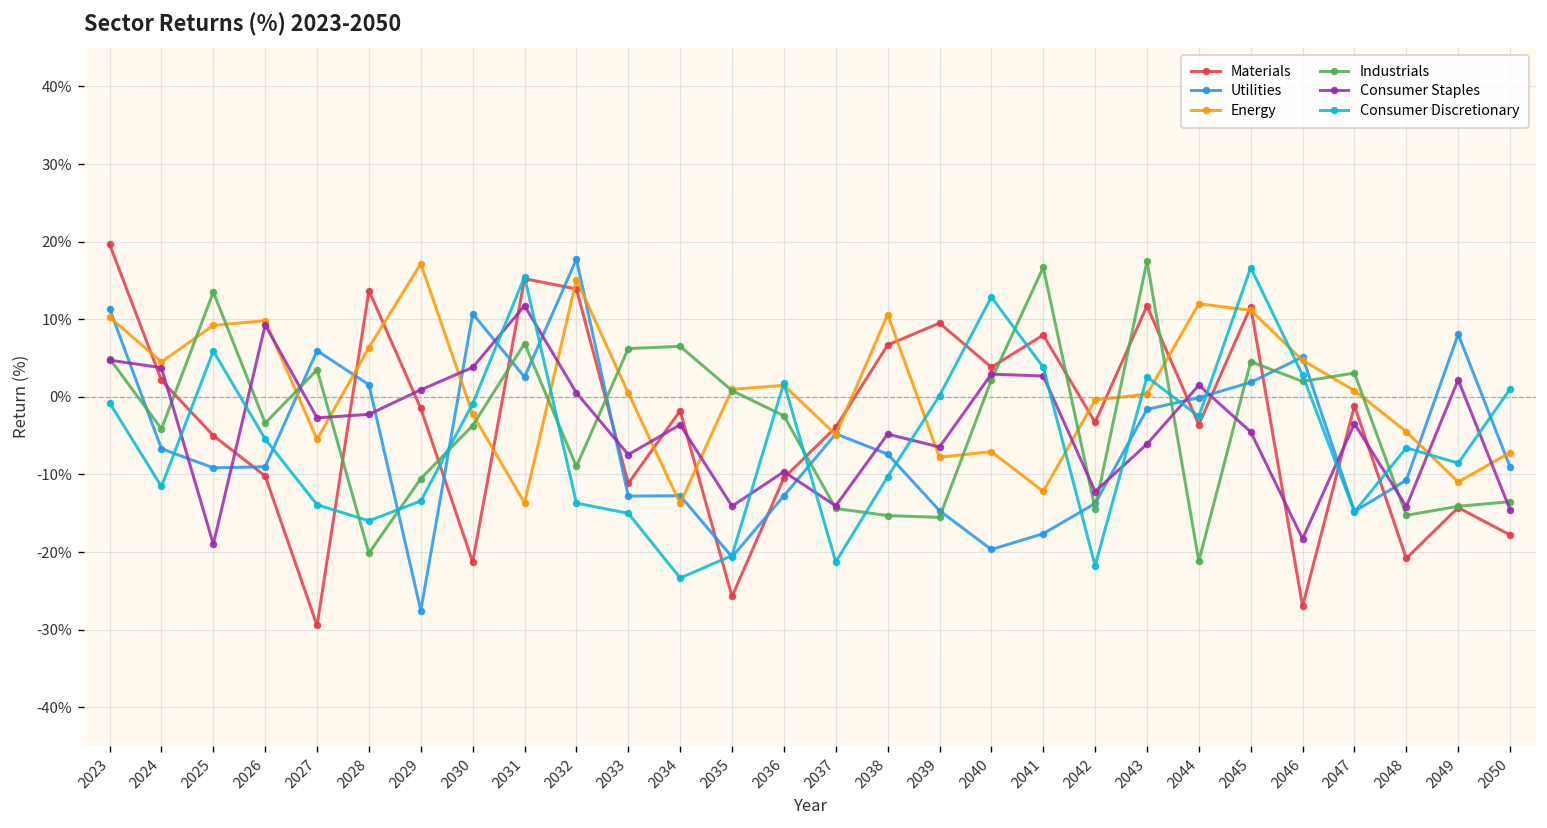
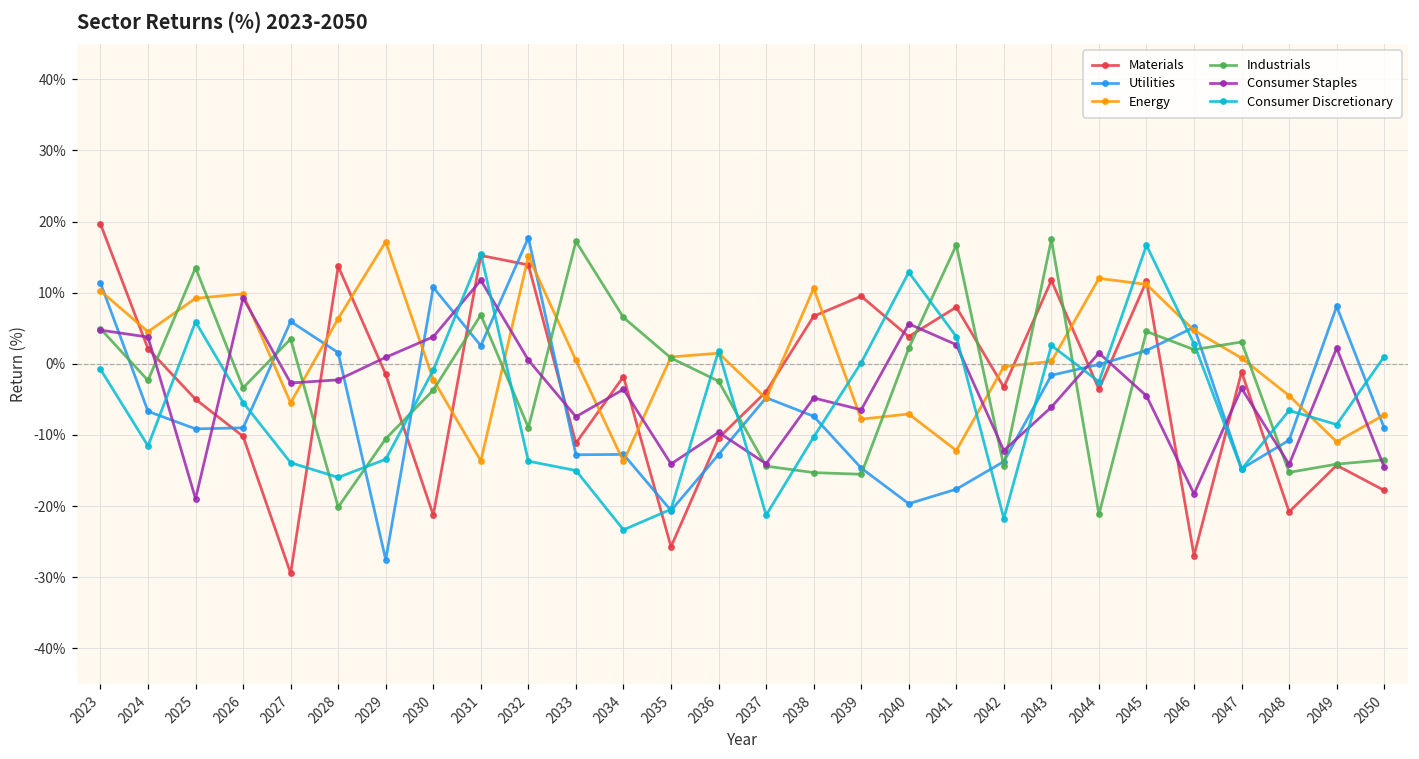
Industrials, 2024: -4% -> -2%
Industrials, 2033: 6% -> 17%
Consumer Staples, 2040: 3% -> 6%
